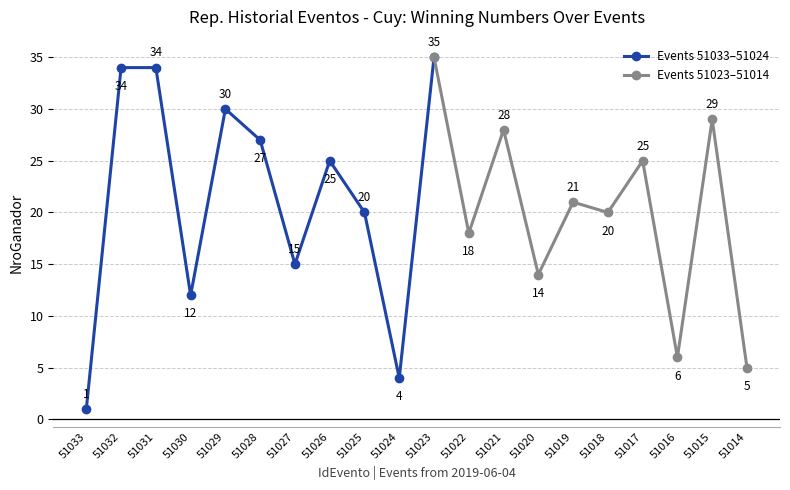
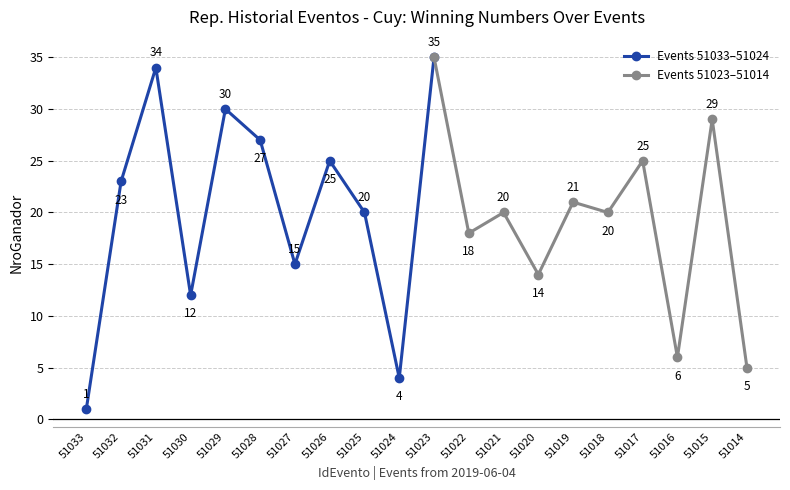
Events 51033–51024, 51032: 34 -> 23
Events 51023–51014, 51021: 28 -> 20
